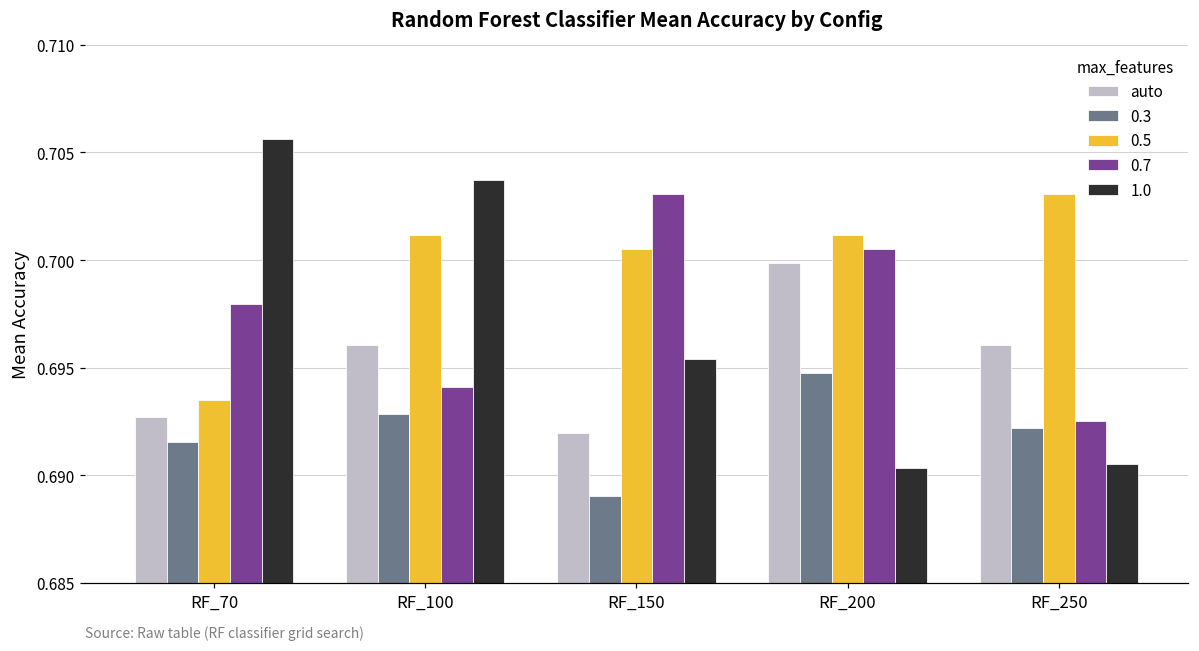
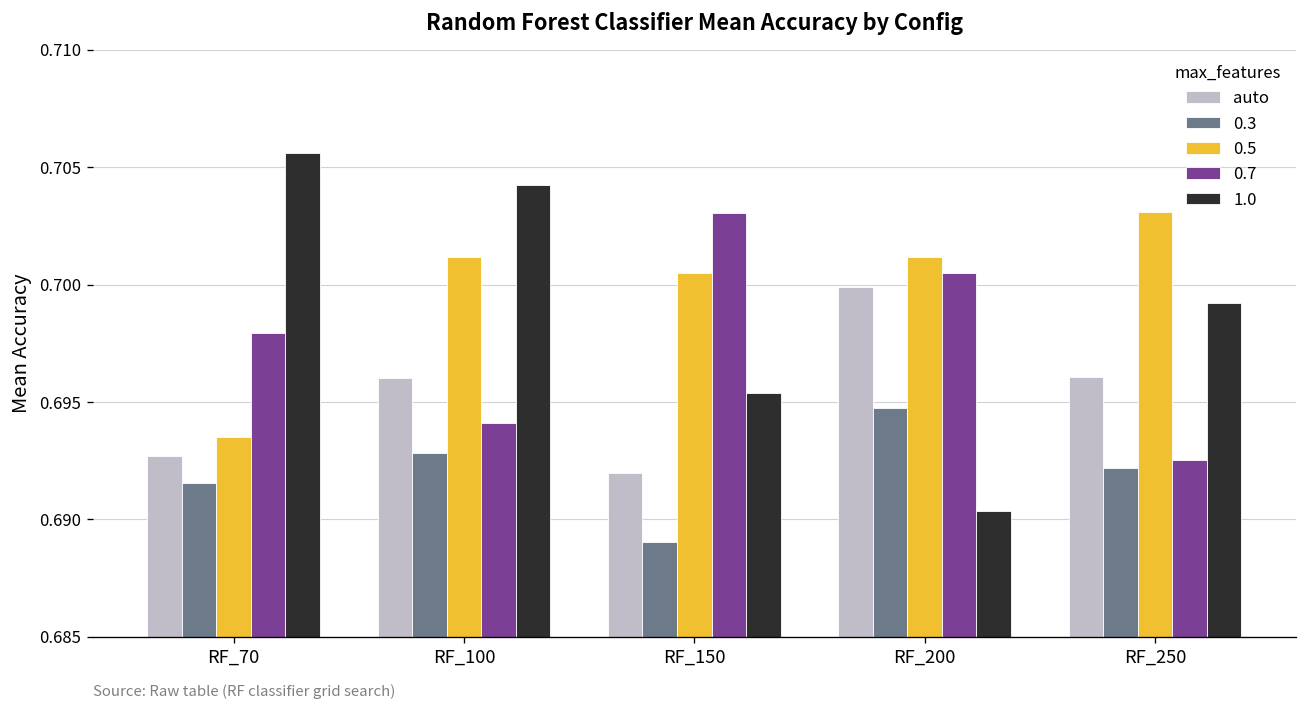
1.0, RF_100: 0.7037 -> 0.7042
1.0, RF_250: 0.6905 -> 0.6992
